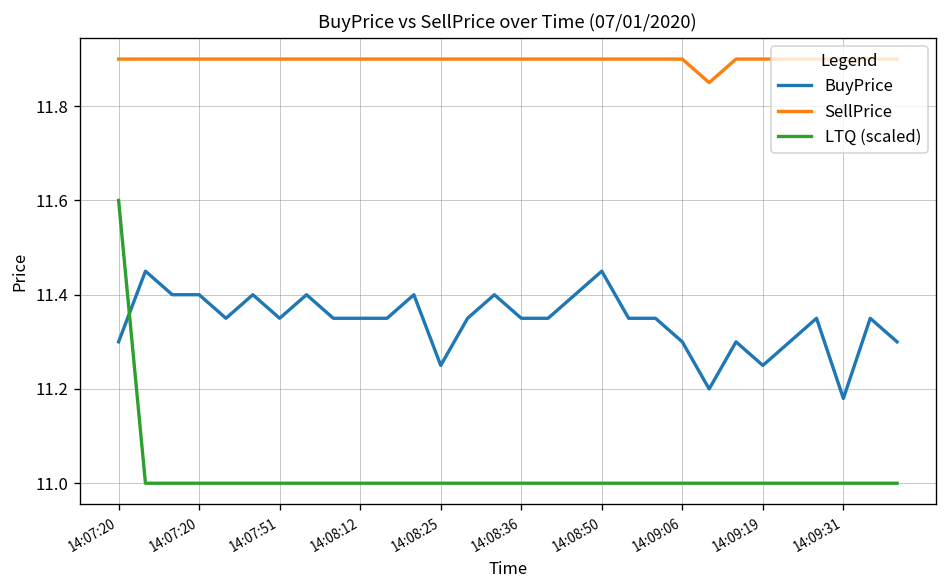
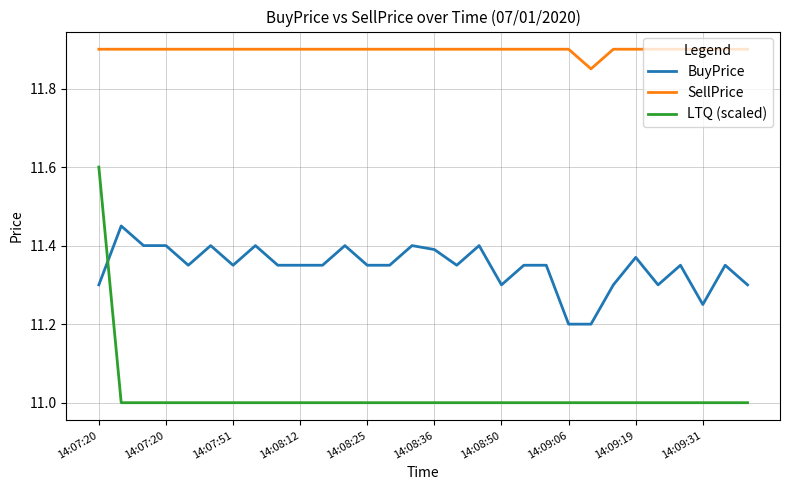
BuyPrice, 14:08:25: 11.25 -> 11.35
BuyPrice, 14:08:36: 11.35 -> 11.39
BuyPrice, 14:08:50: 11.45 -> 11.30
BuyPrice, 14:09:06: 11.3 -> 11.2
BuyPrice, 14:09:19: 11.25 -> 11.37
BuyPrice, 14:09:31: 11.18 -> 11.25
